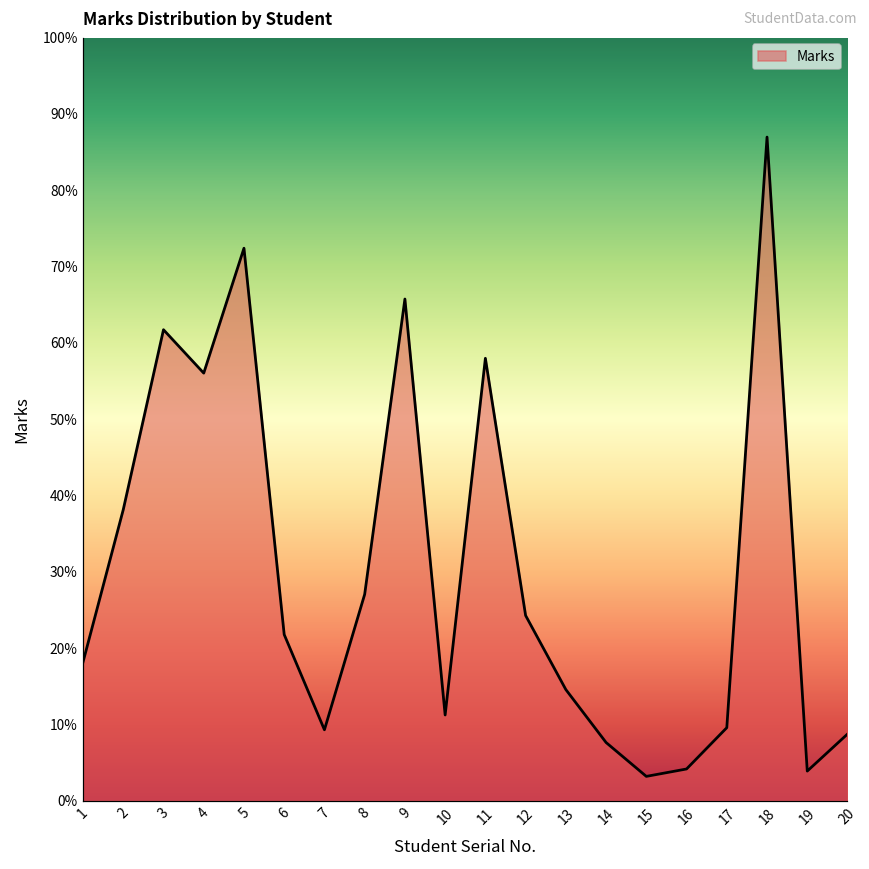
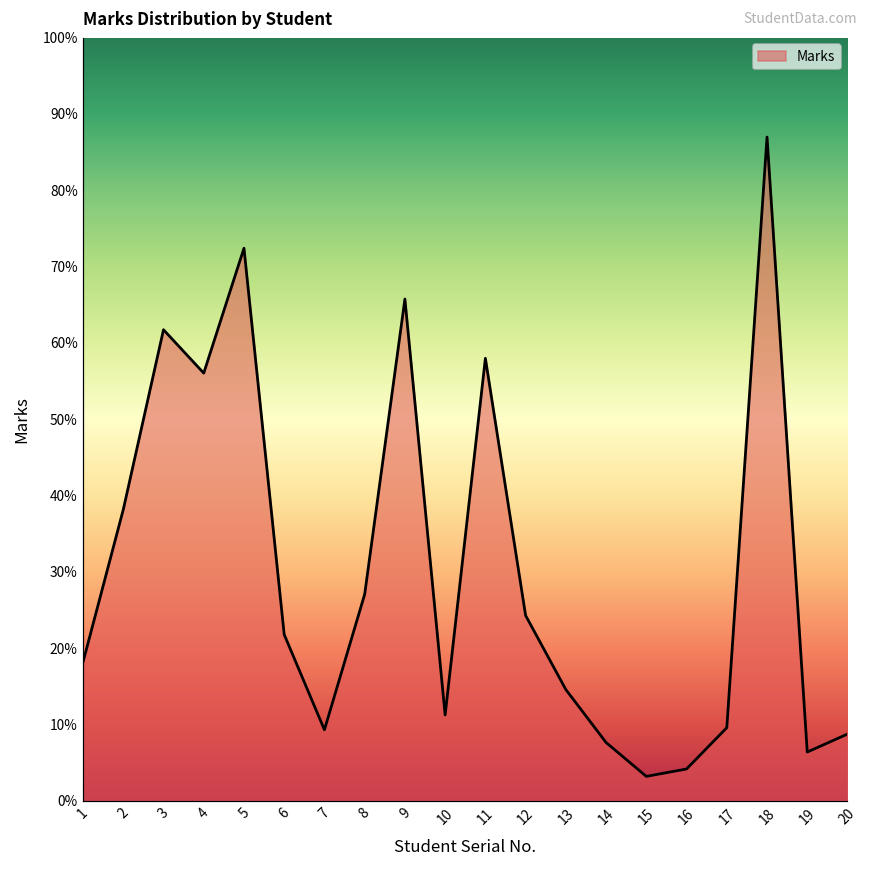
19: 4% -> 6%
